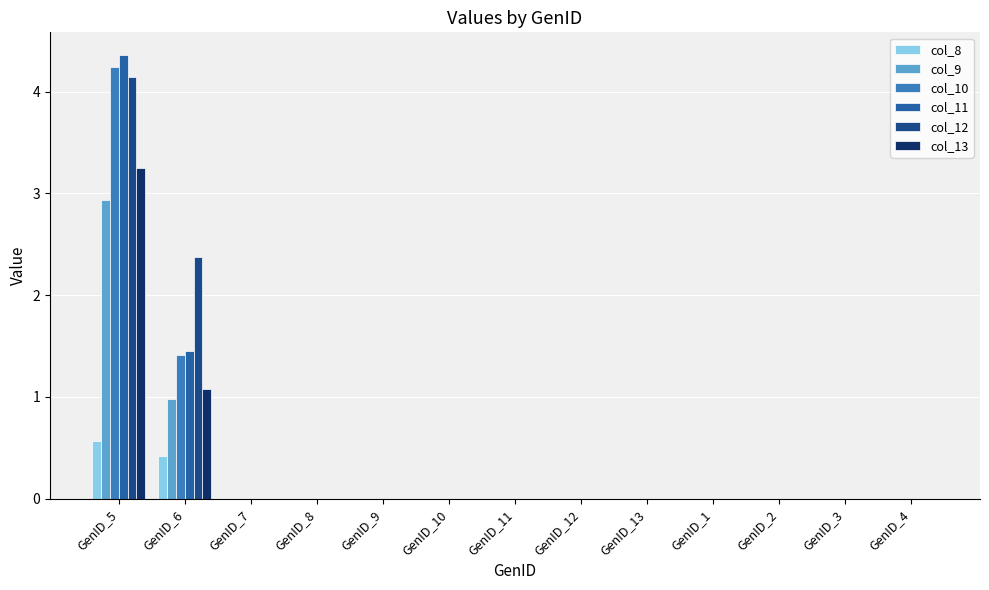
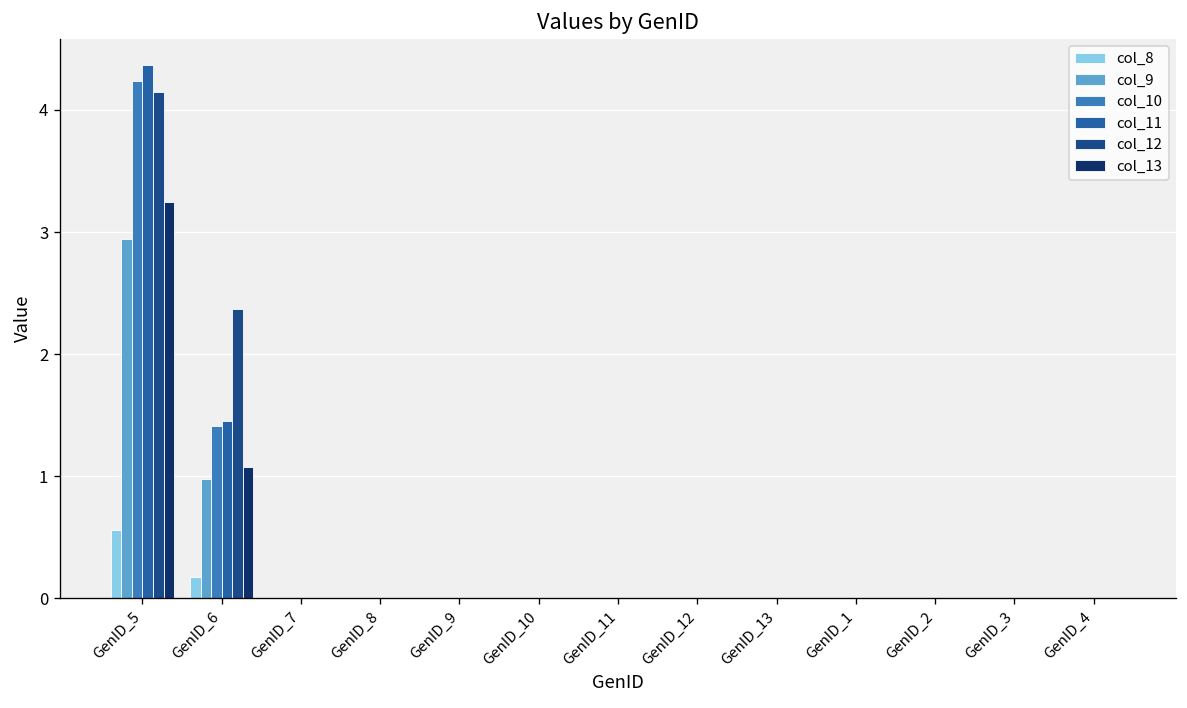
col_8, GenID_6: 0.42 -> 0.18
